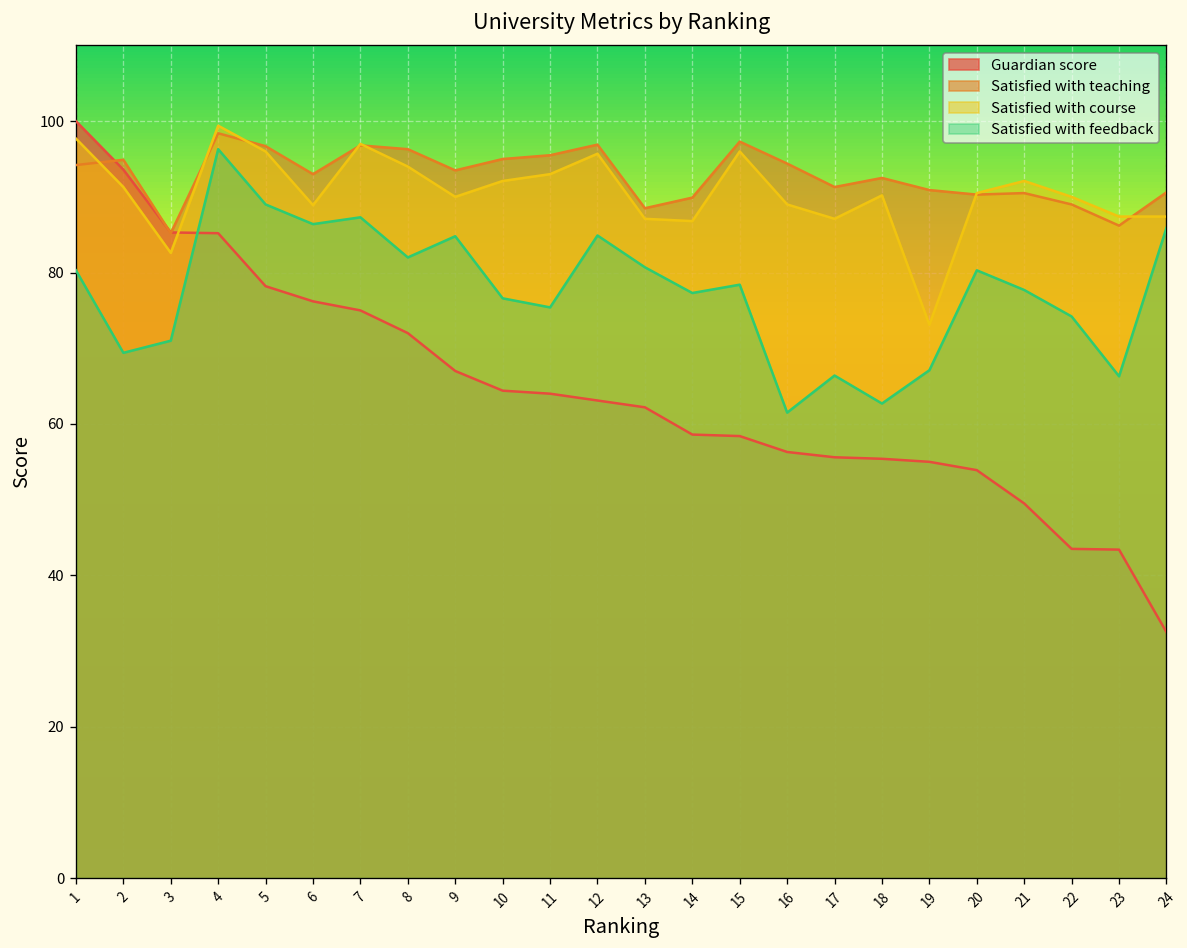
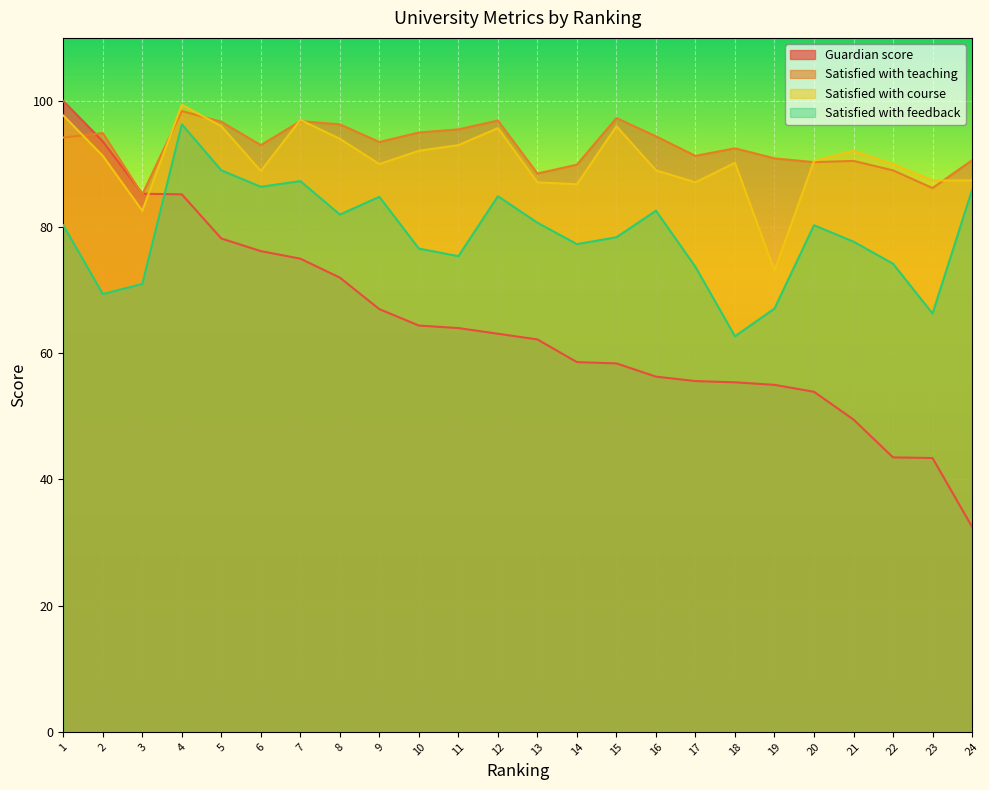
Satisfied with feedback, 16: 62 -> 83
Satisfied with feedback, 17: 66 -> 74
